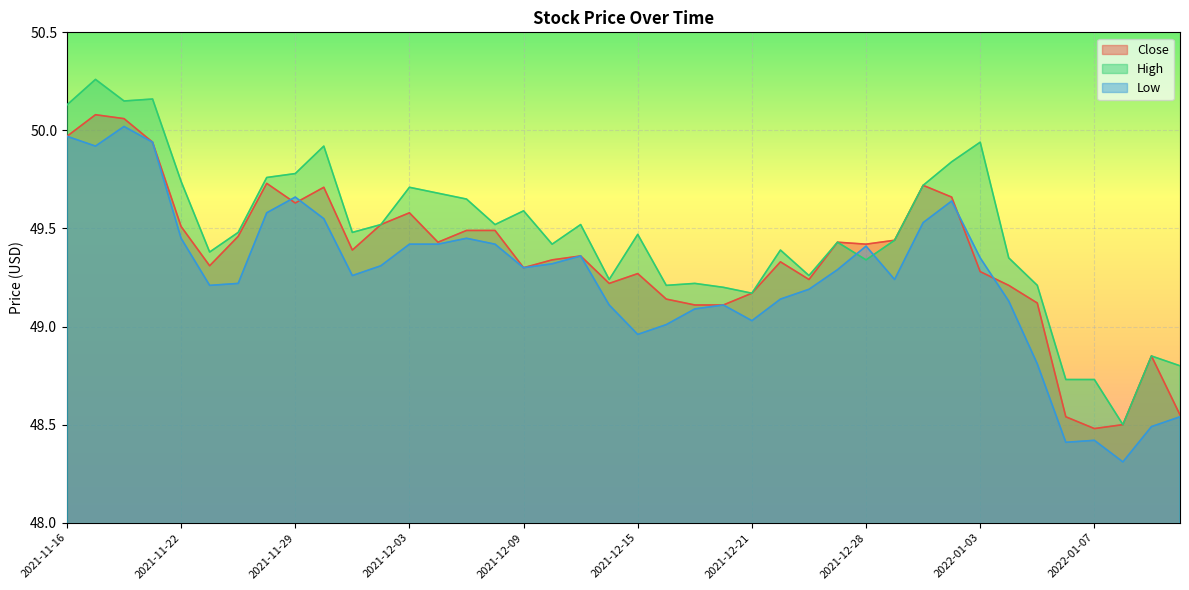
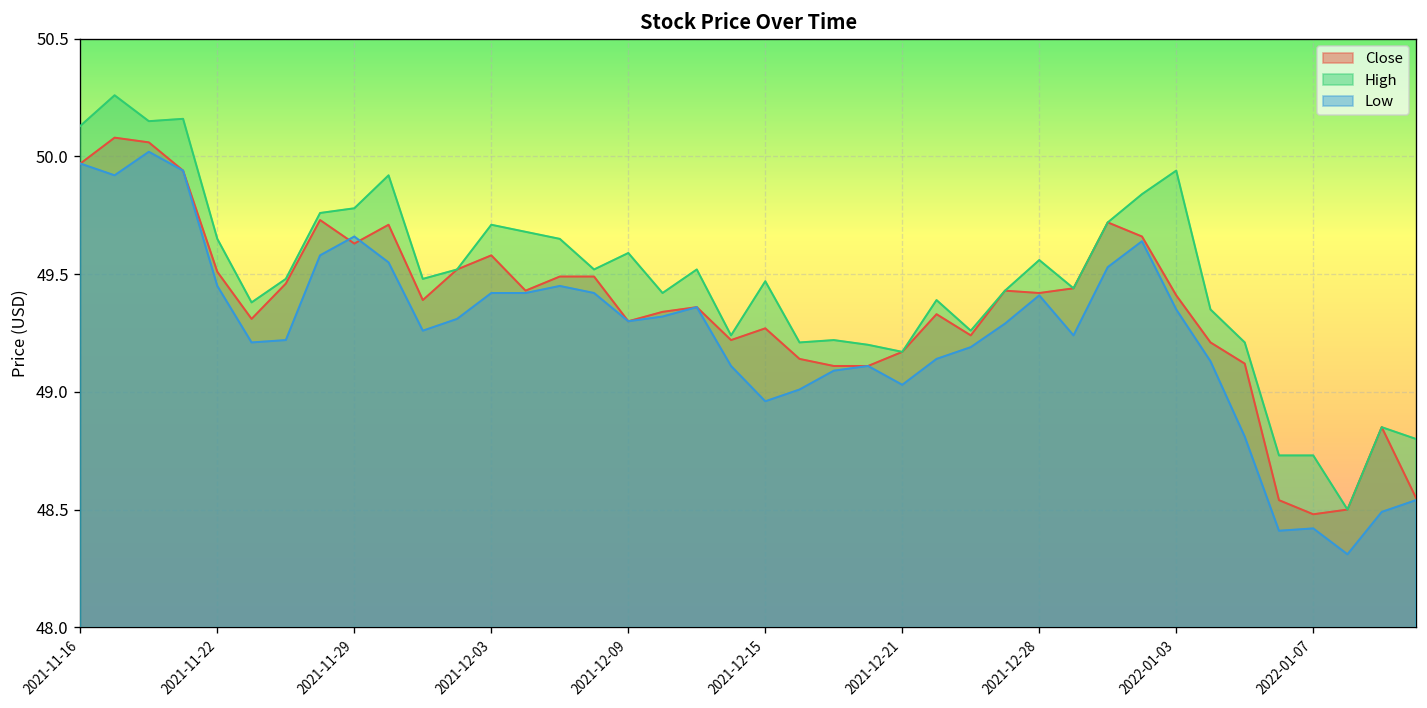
High, 2021-11-22: 49.74 -> 49.65
High, 2021-12-28: 49.34 -> 49.56
Close, 2022-01-03: 49.28 -> 49.41
